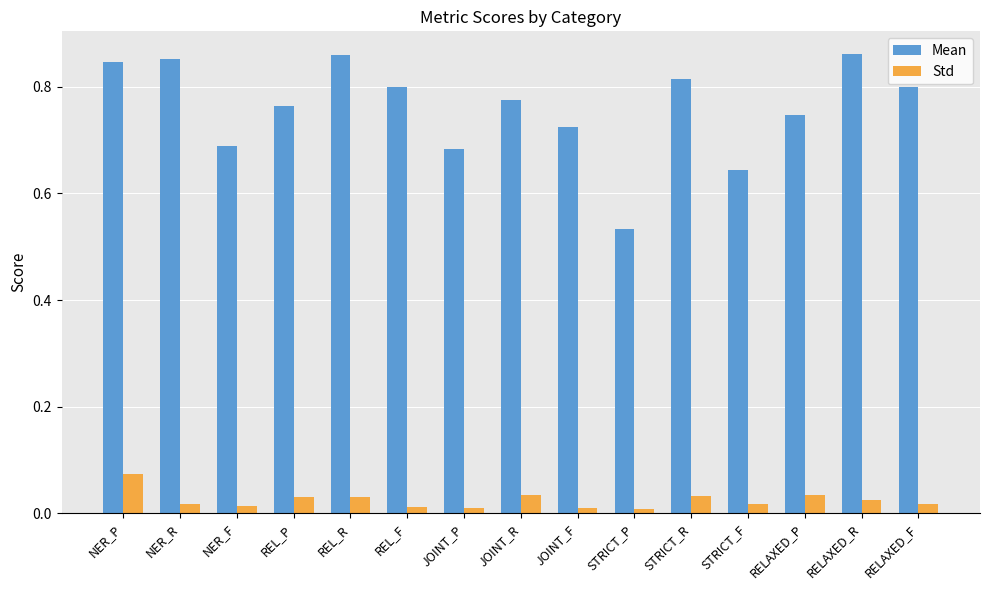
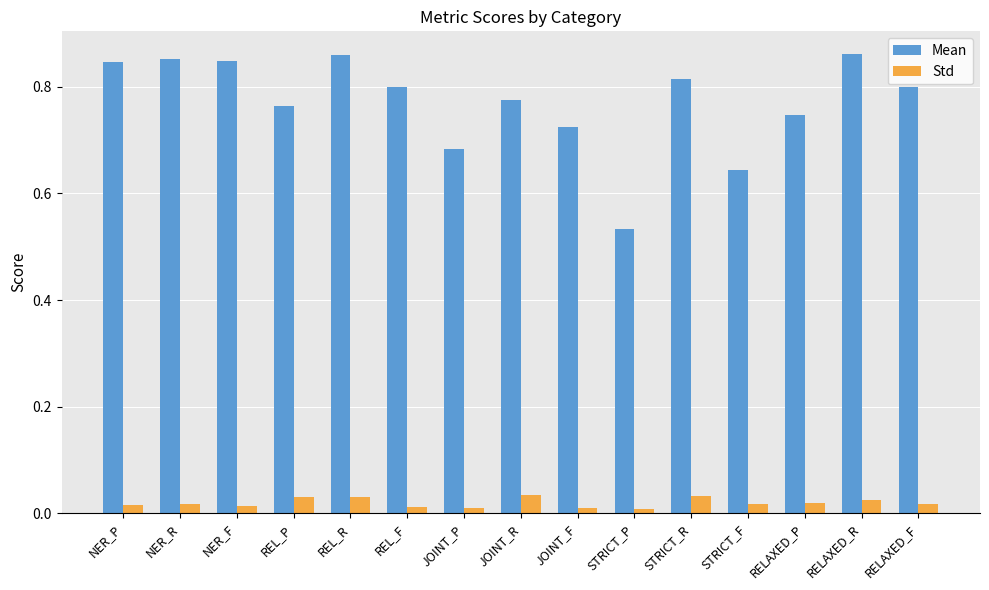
Std, NER_P: 0.07 -> 0.02
Mean, NER_F: 0.69 -> 0.85
Std, RELAXED_P: 0.04 -> 0.02
